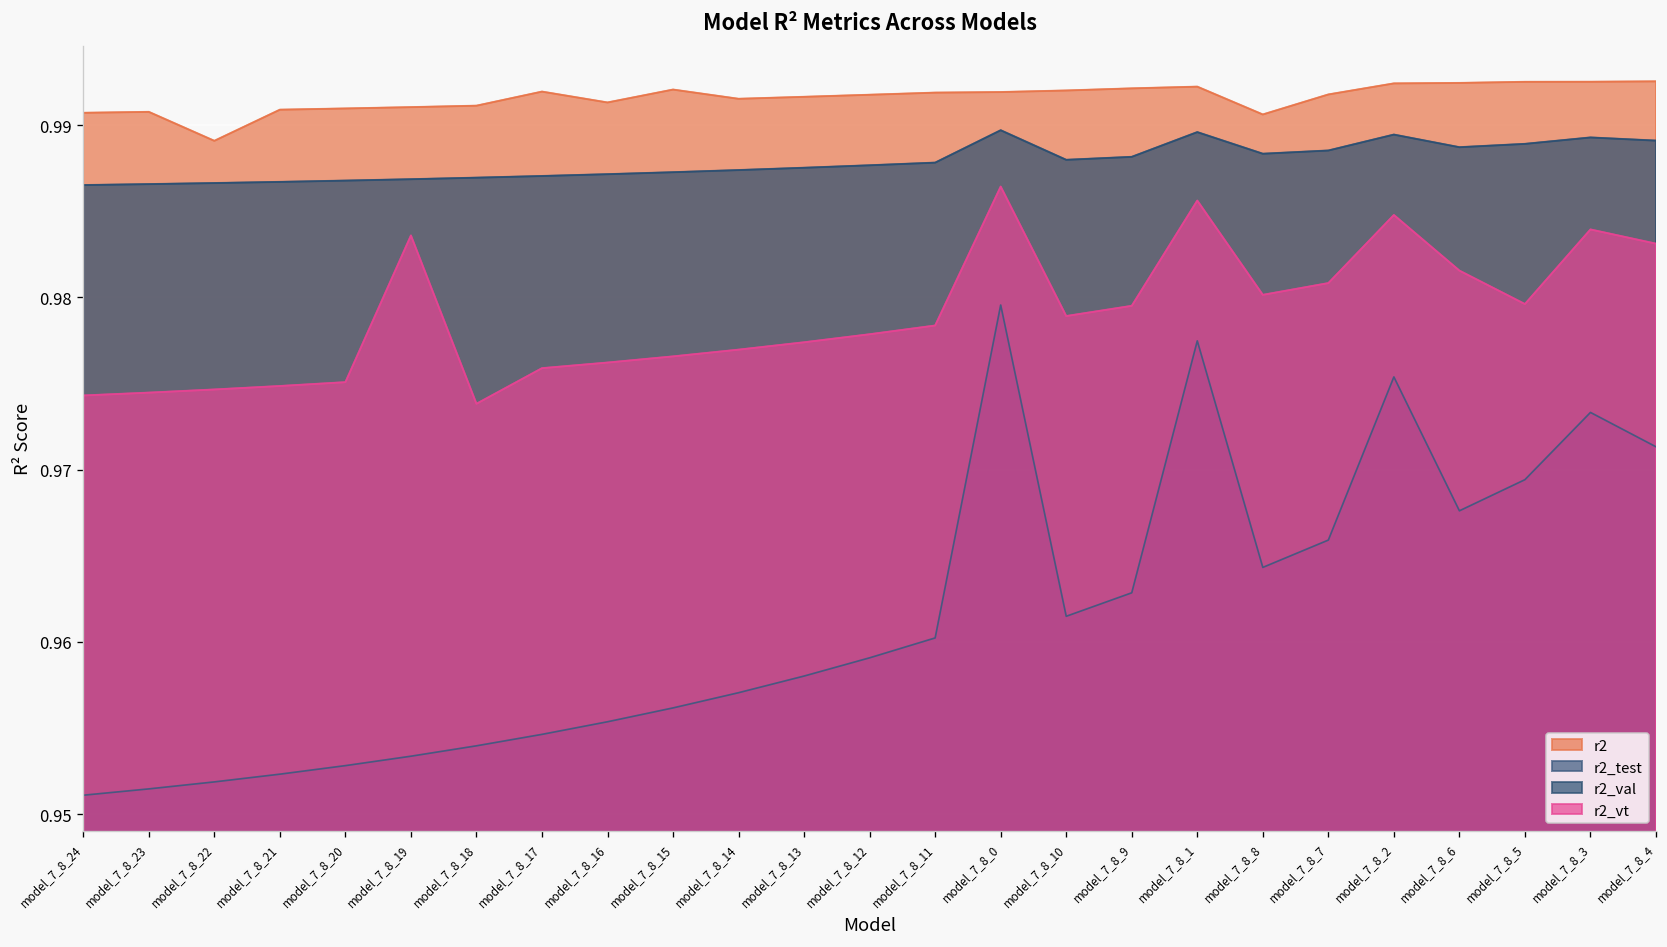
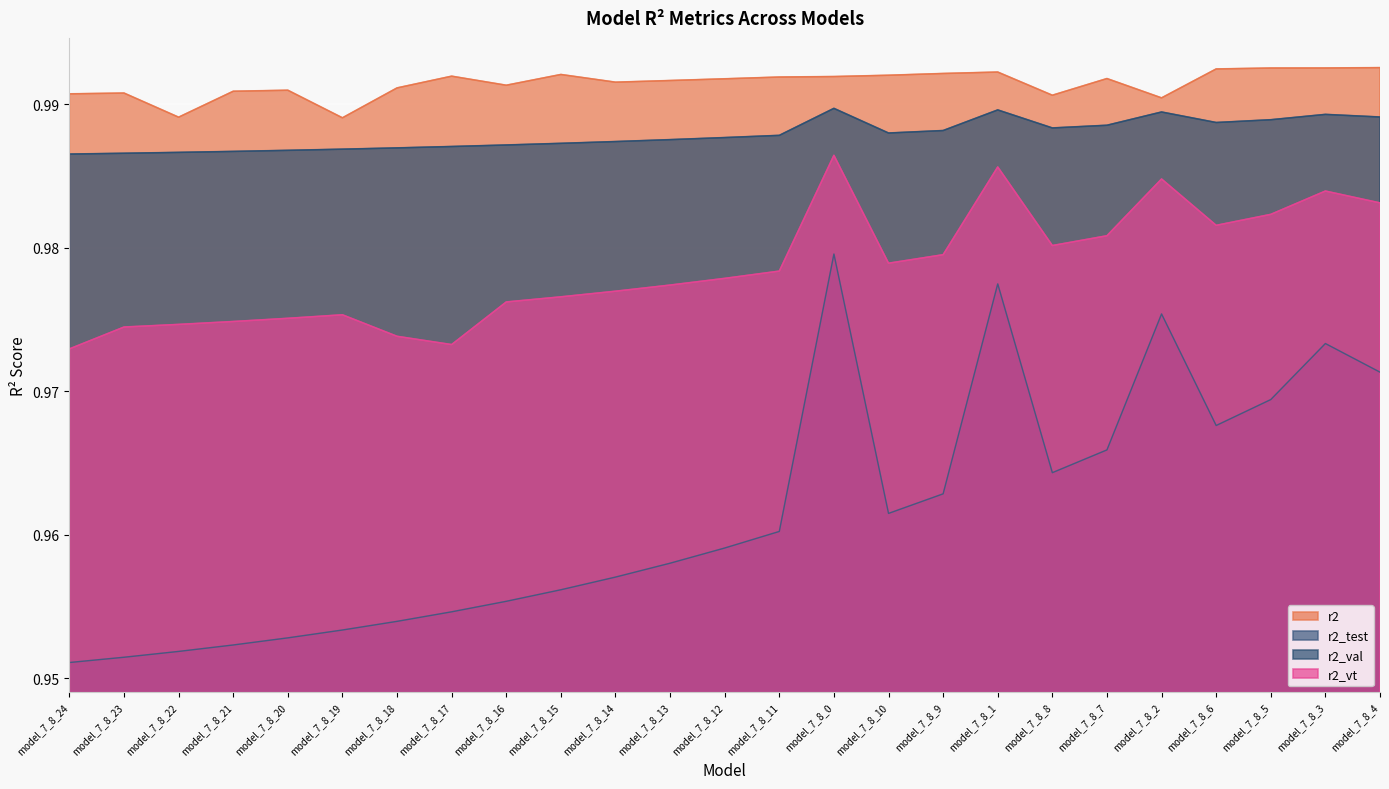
r2_vt, model_7_8_24: 0.9743 -> 0.9729
r2, model_7_8_19: 0.9910 -> 0.9890
r2_vt, model_7_8_19: 0.9836 -> 0.9753
r2_vt, model_7_8_17: 0.9759 -> 0.9732
r2, model_7_8_2: 0.9924 -> 0.9904
r2_vt, model_7_8_5: 0.9796 -> 0.9823
